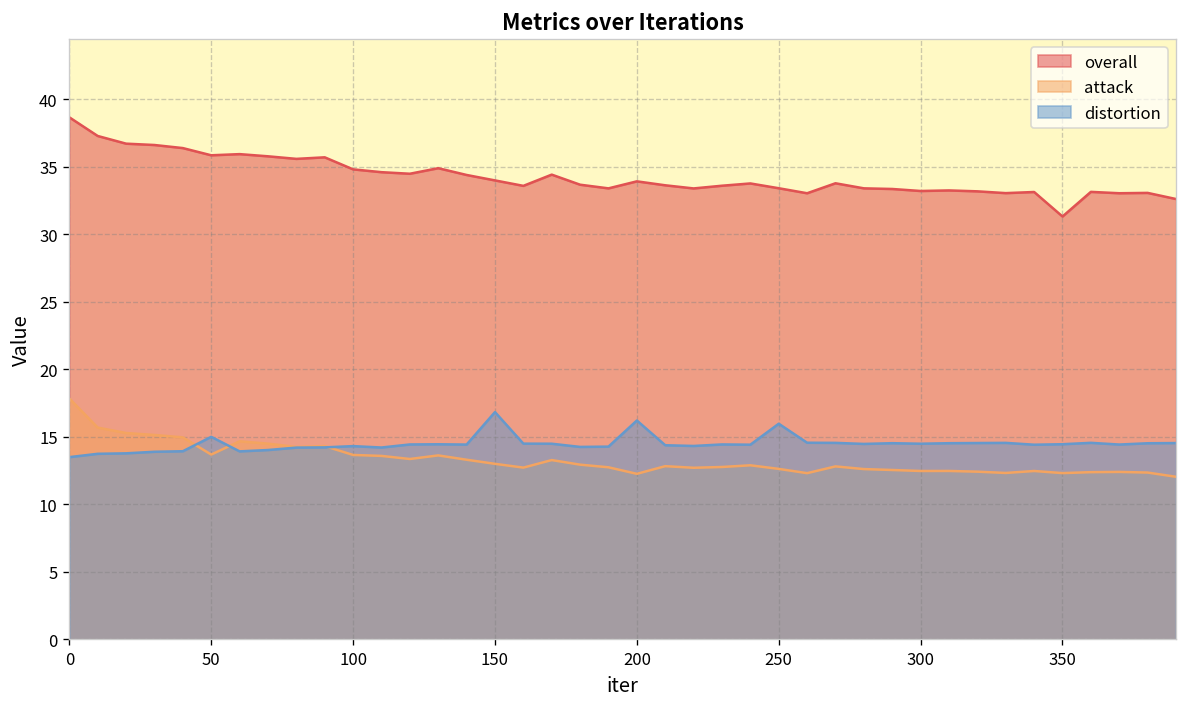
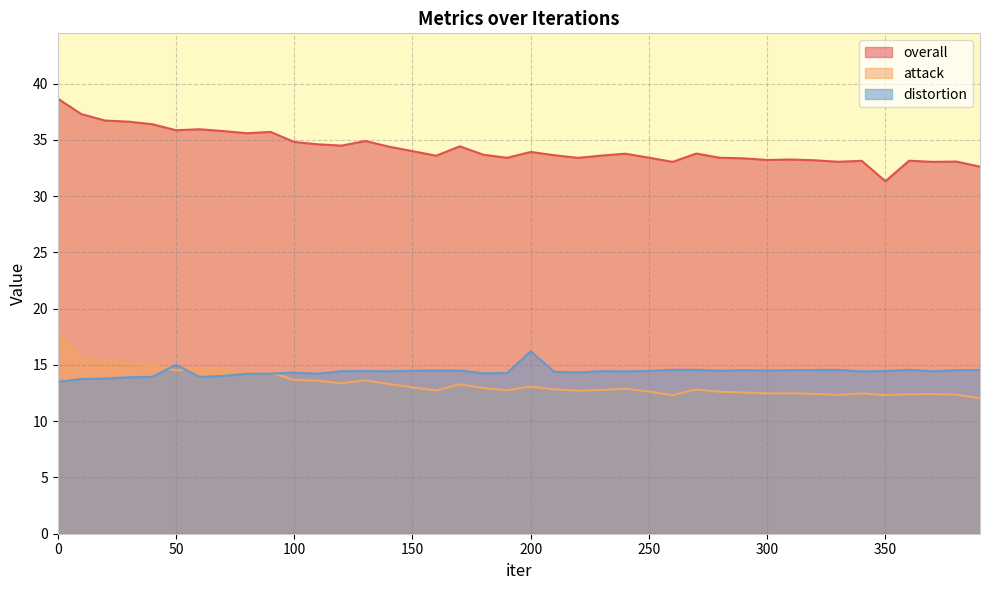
attack, 50: 13.7 -> 14.5
distortion, 150: 16.8 -> 14.5
attack, 200: 12.3 -> 13.1
distortion, 250: 16.0 -> 14.5
